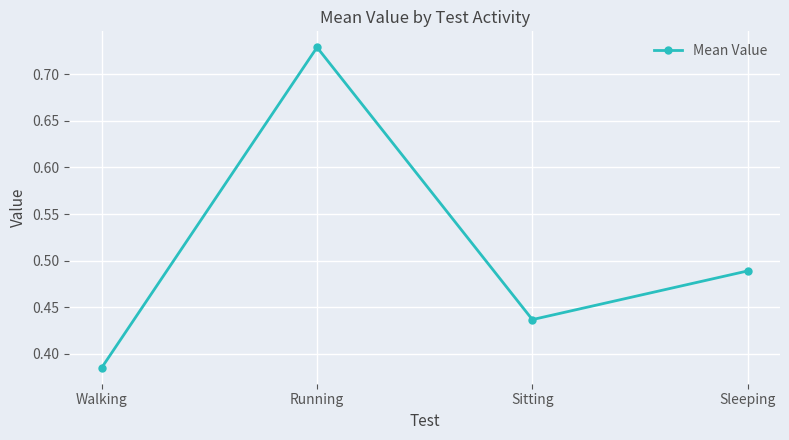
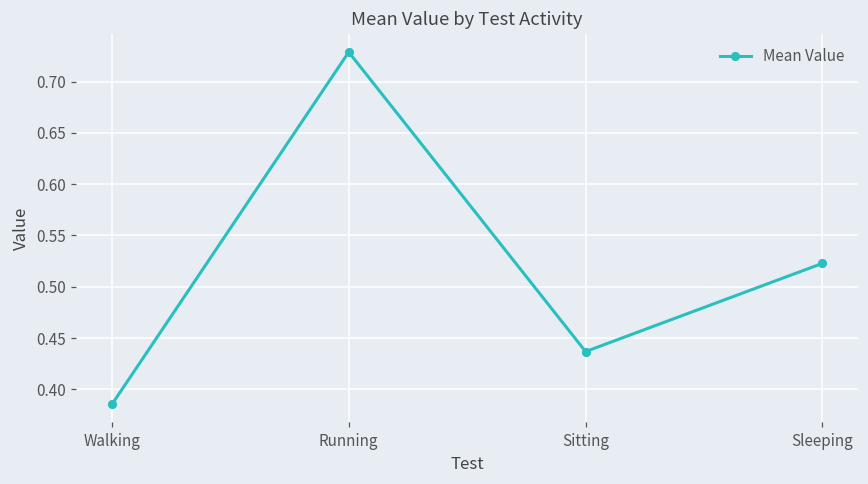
Sleeping: 0.49 -> 0.52
